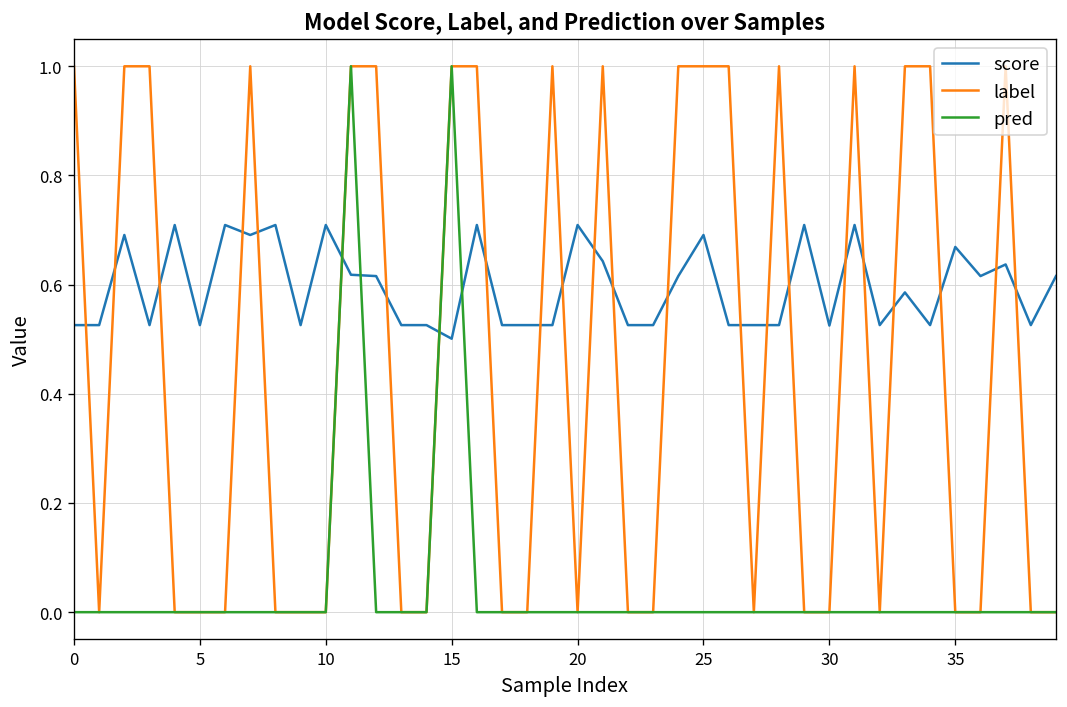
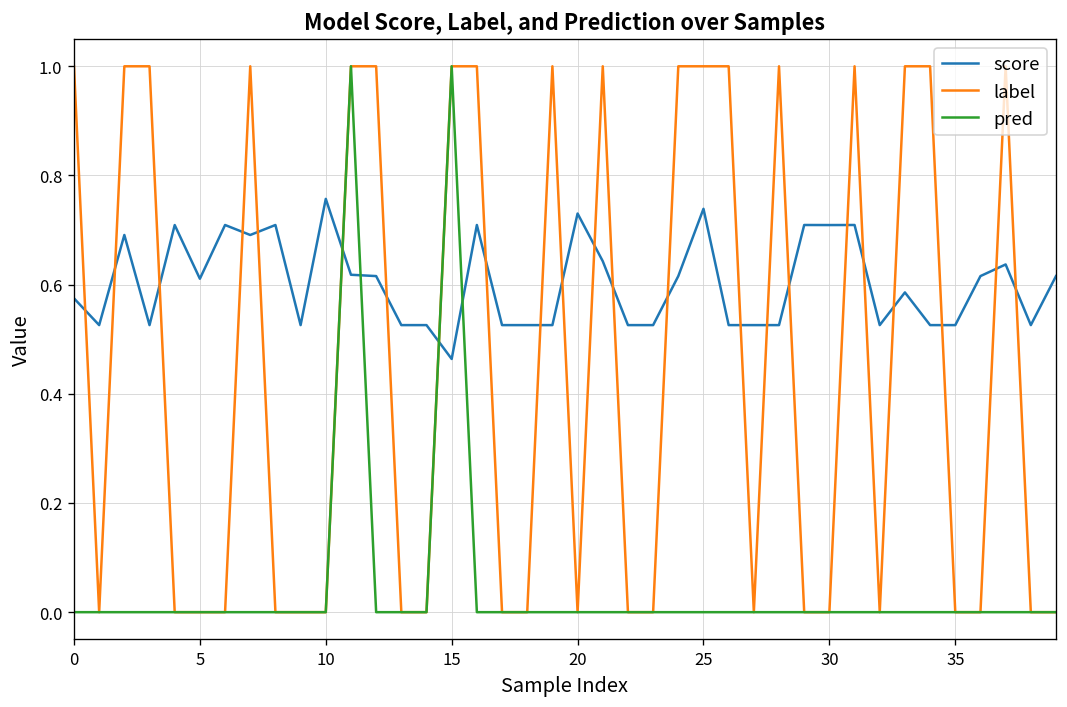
score, 0: 0.53 -> 0.57
score, 5: 0.53 -> 0.61
score, 10: 0.71 -> 0.76
score, 15: 0.50 -> 0.46
score, 20: 0.71 -> 0.73
score, 25: 0.69 -> 0.74
score, 30: 0.53 -> 0.71
score, 35: 0.67 -> 0.53
